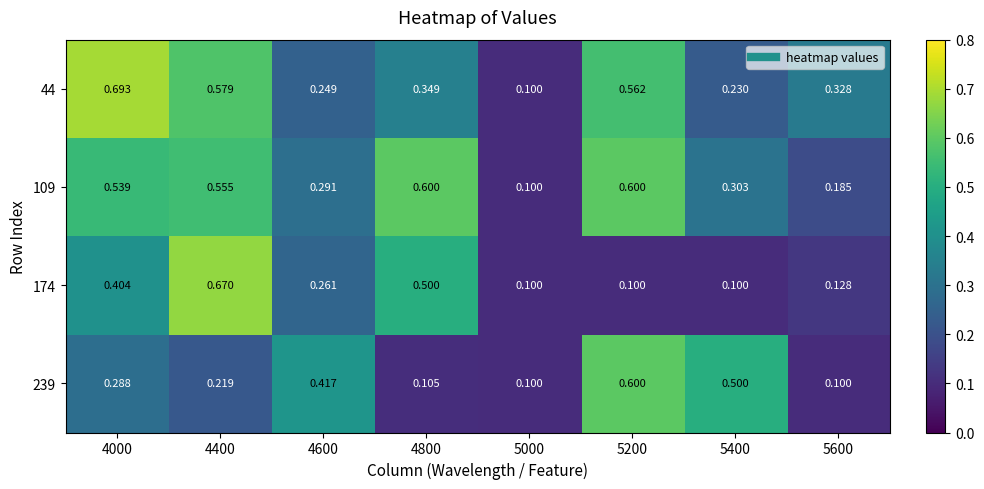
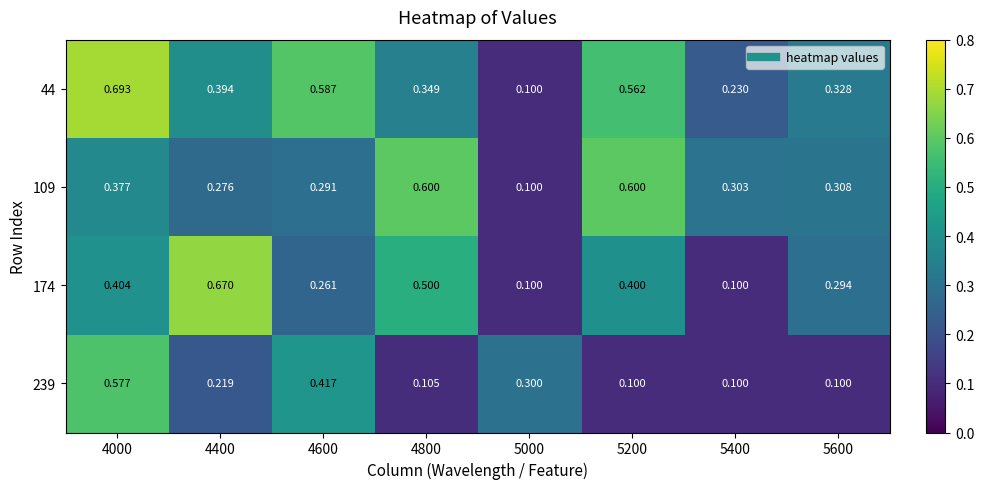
44, 4400: 0.579 -> 0.394
44, 4600: 0.249 -> 0.587
109, 4000: 0.539 -> 0.377
109, 4400: 0.555 -> 0.276
109, 5600: 0.185 -> 0.308
174, 5200: 0.100 -> 0.400
174, 5600: 0.128 -> 0.294
239, 4000: 0.288 -> 0.577
239, 5000: 0.100 -> 0.300
239, 5200: 0.600 -> 0.100
239, 5400: 0.500 -> 0.100
